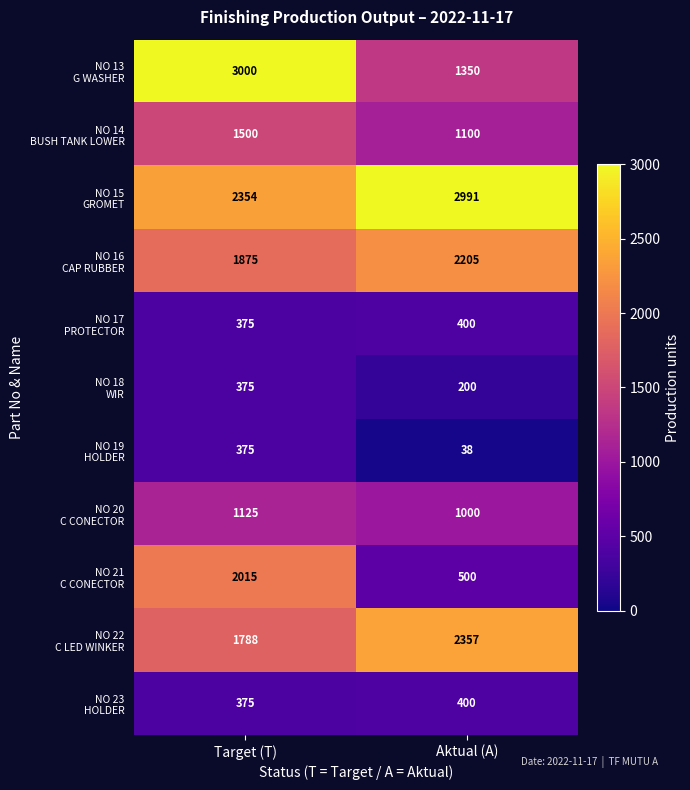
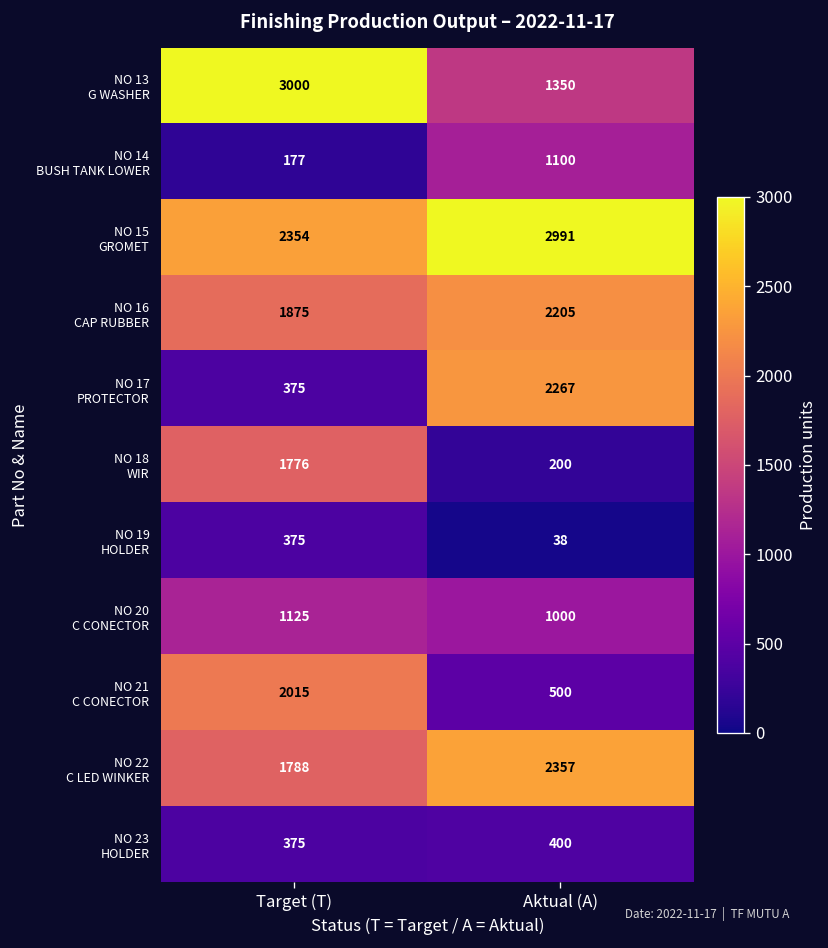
NO 14 BUSH TANK LOWER, Target (T): 1500 -> 177
NO 17 PROTECTOR, Aktual (A): 400 -> 2267
NO 18 WIR, Target (T): 375 -> 1776
